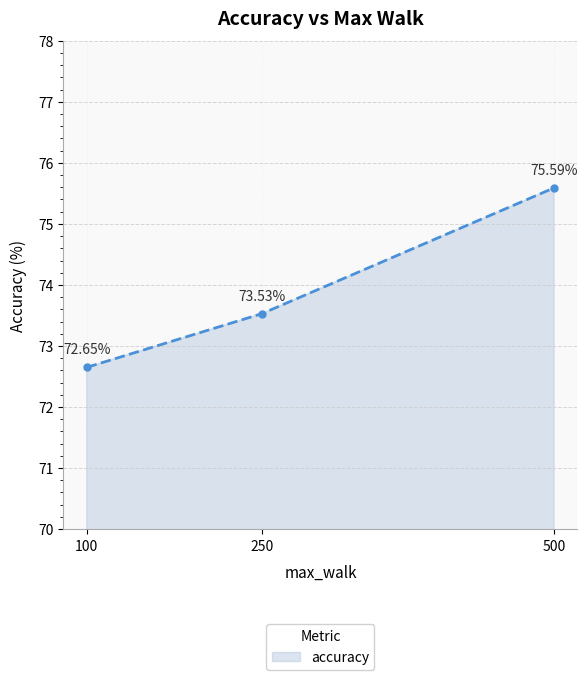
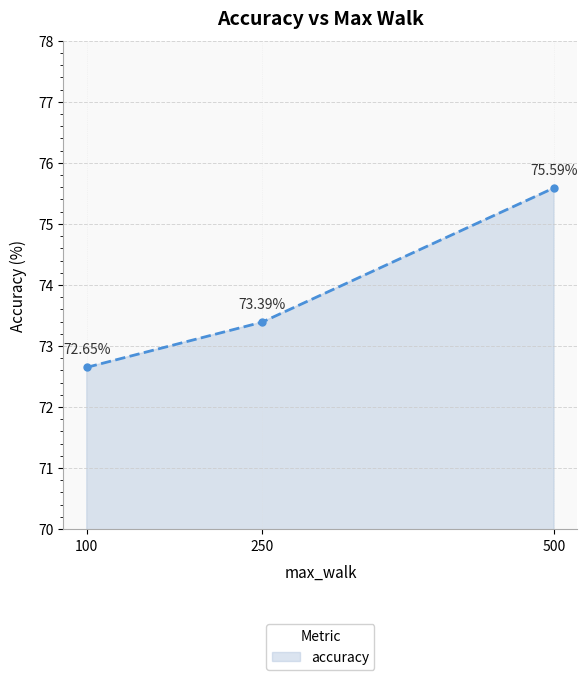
250: 73.53% -> 73.39%
